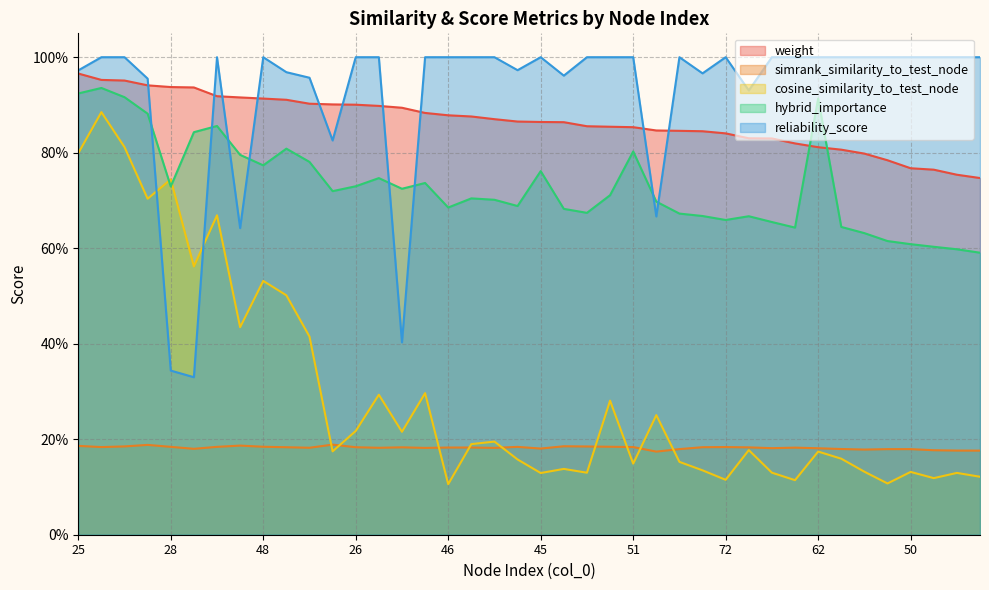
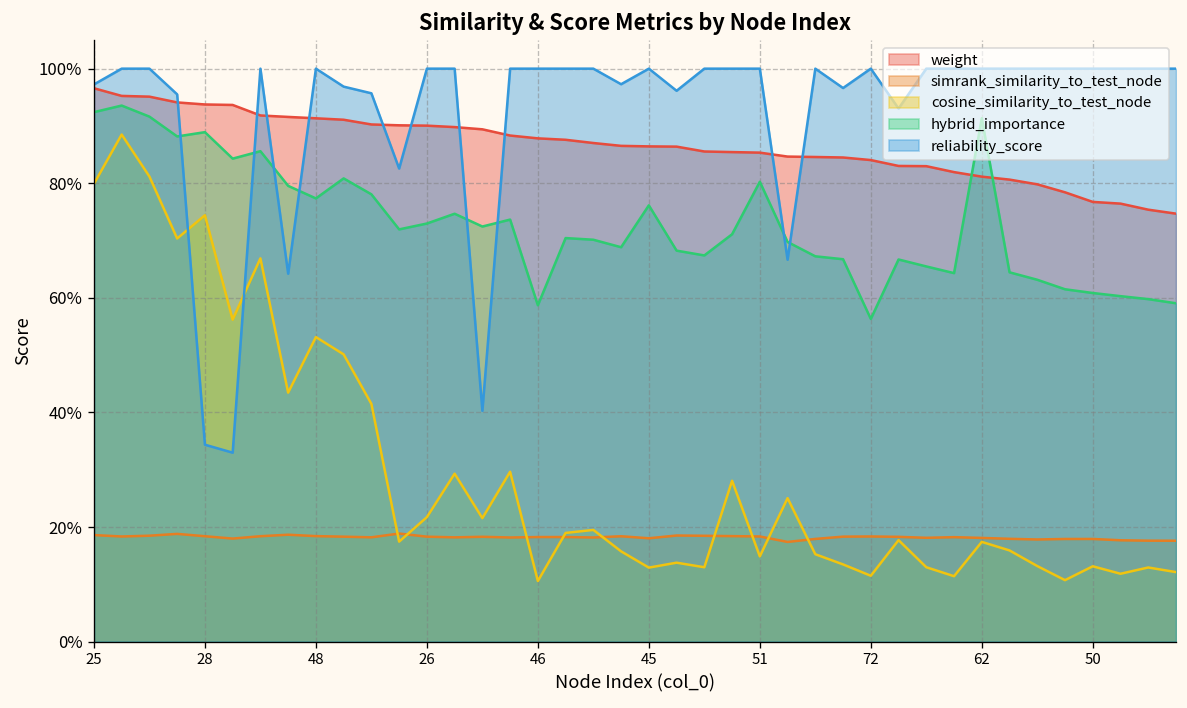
hybrid_importance, 28: 73% -> 89%
hybrid_importance, 46: 69% -> 59%
hybrid_importance, 72: 66% -> 56%
